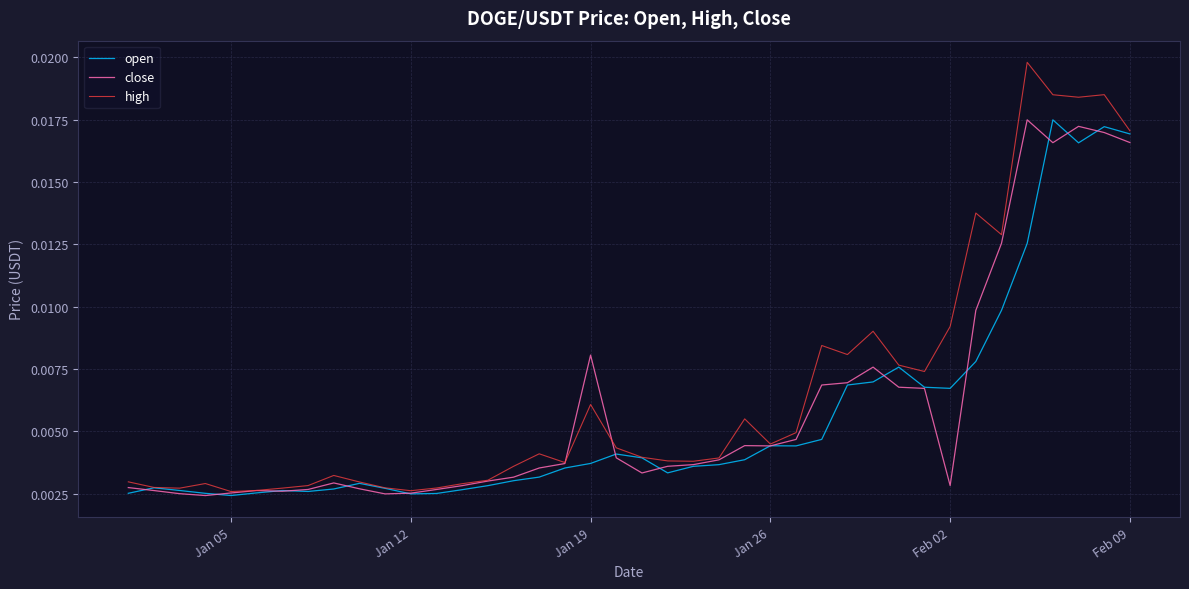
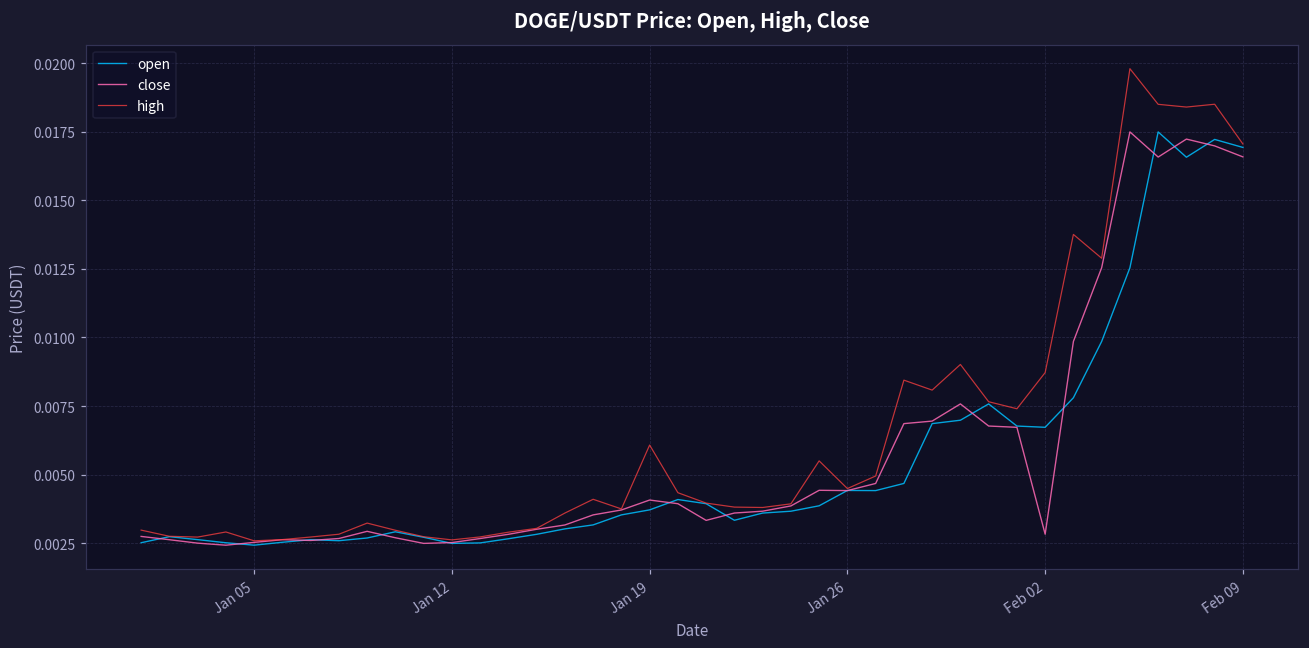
close, Jan 19: 0.0081 -> 0.0041
high, Feb 02: 0.0092 -> 0.0087
